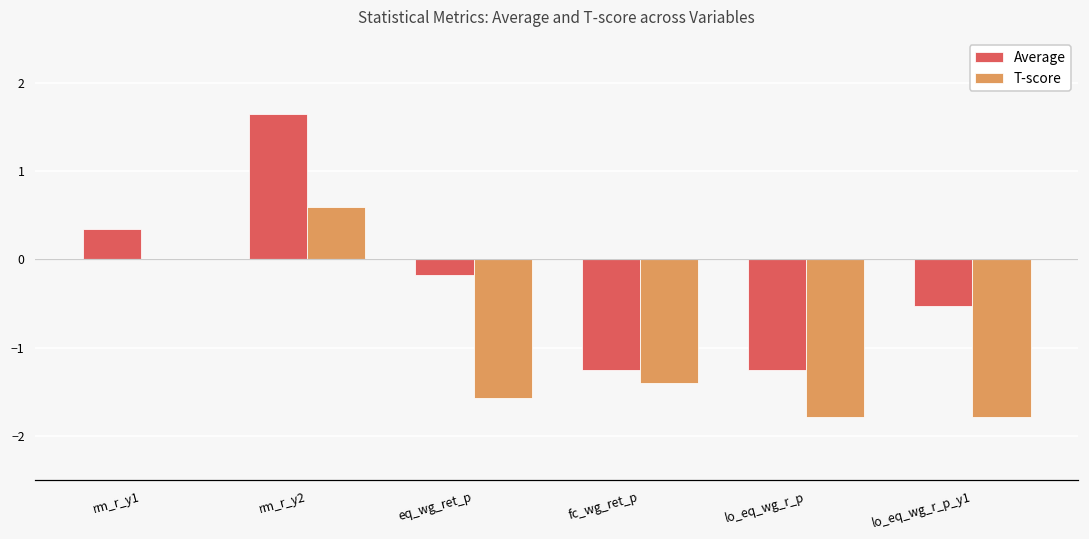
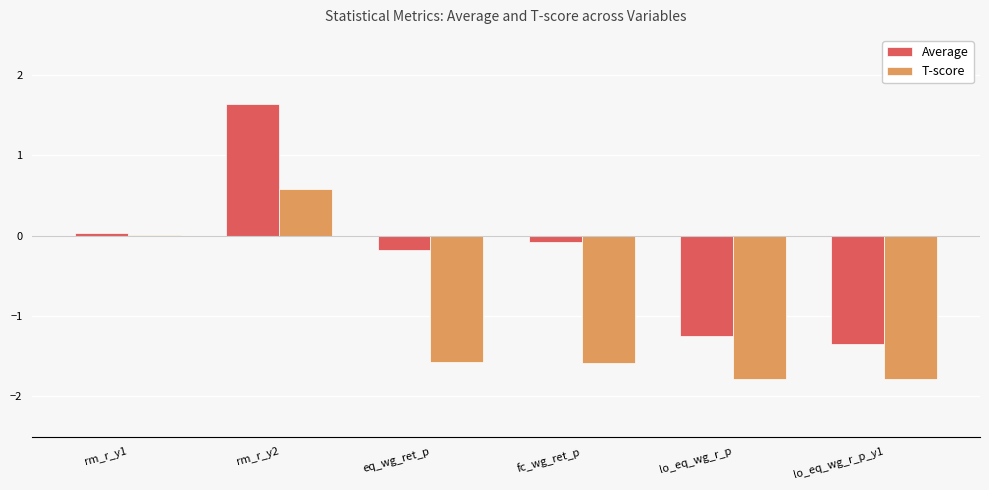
Average, rm_r_y1: 0.3 -> 0.0
Average, fc_wg_ret_p: -1.3 -> -0.1
T-score, fc_wg_ret_p: -1.4 -> -1.6
Average, lo_eq_wg_r_p_y1: -0.5 -> -1.3
